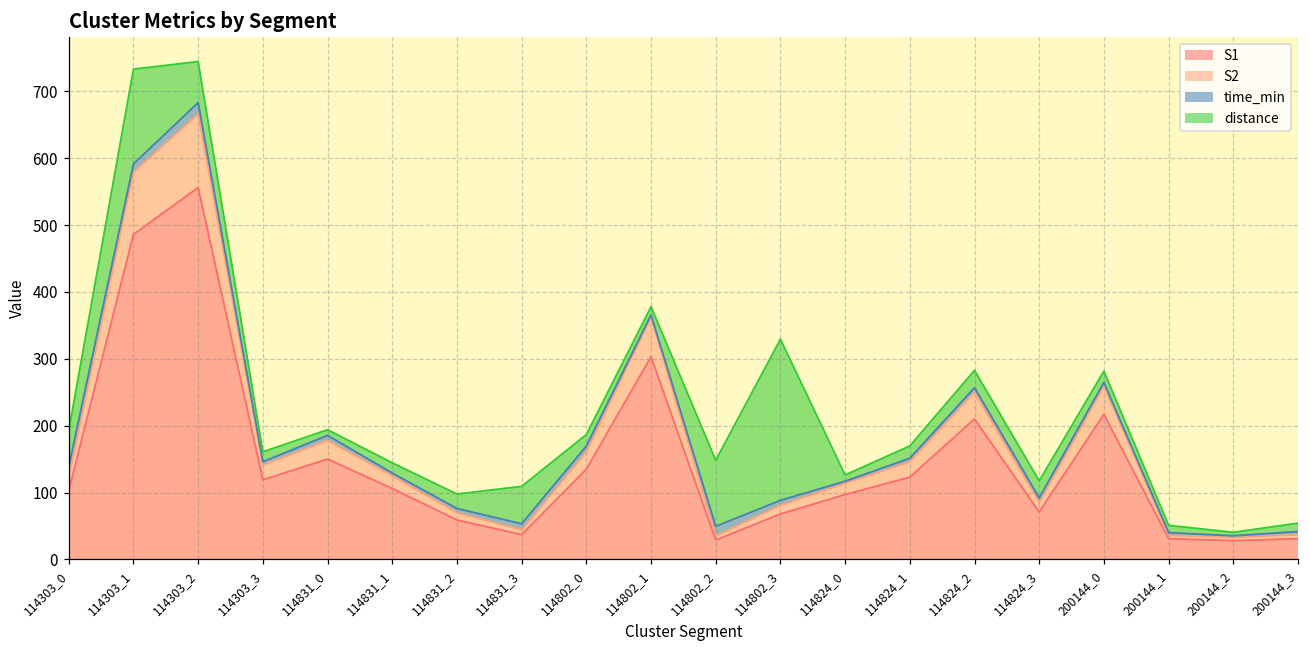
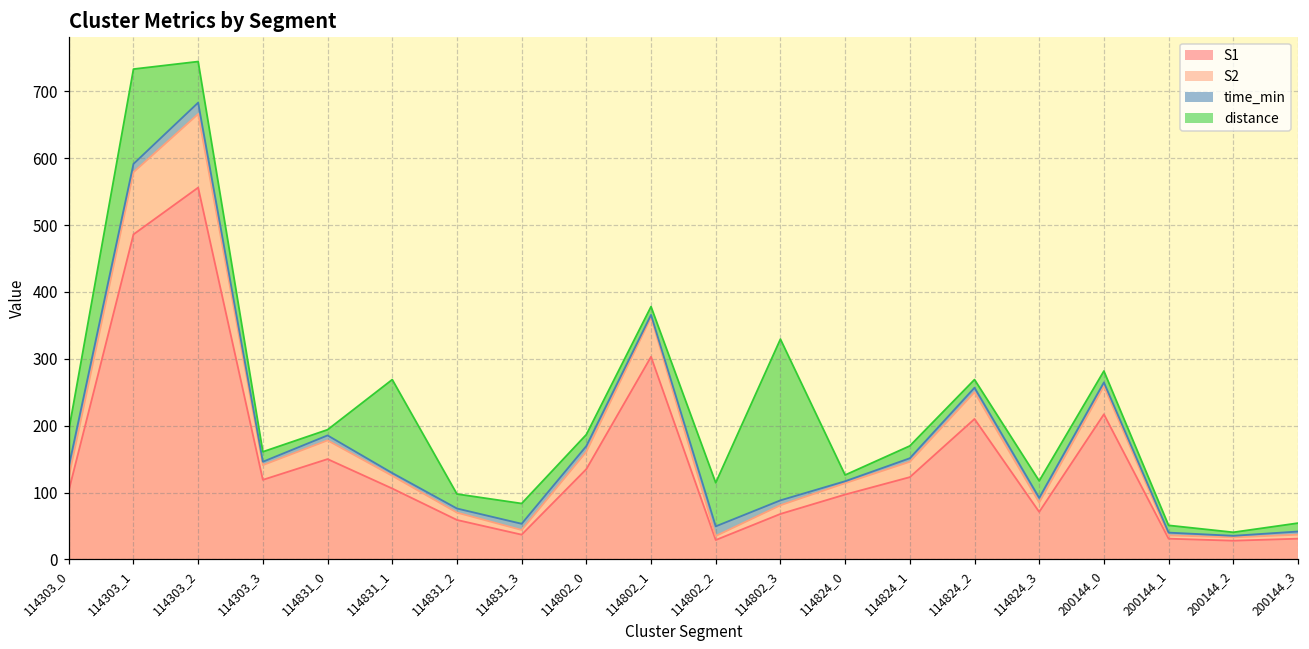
distance, 114831_1: 20 -> 140
distance, 114831_3: 60 -> 30
distance, 114802_2: 100 -> 70
distance, 114824_2: 30 -> 10
